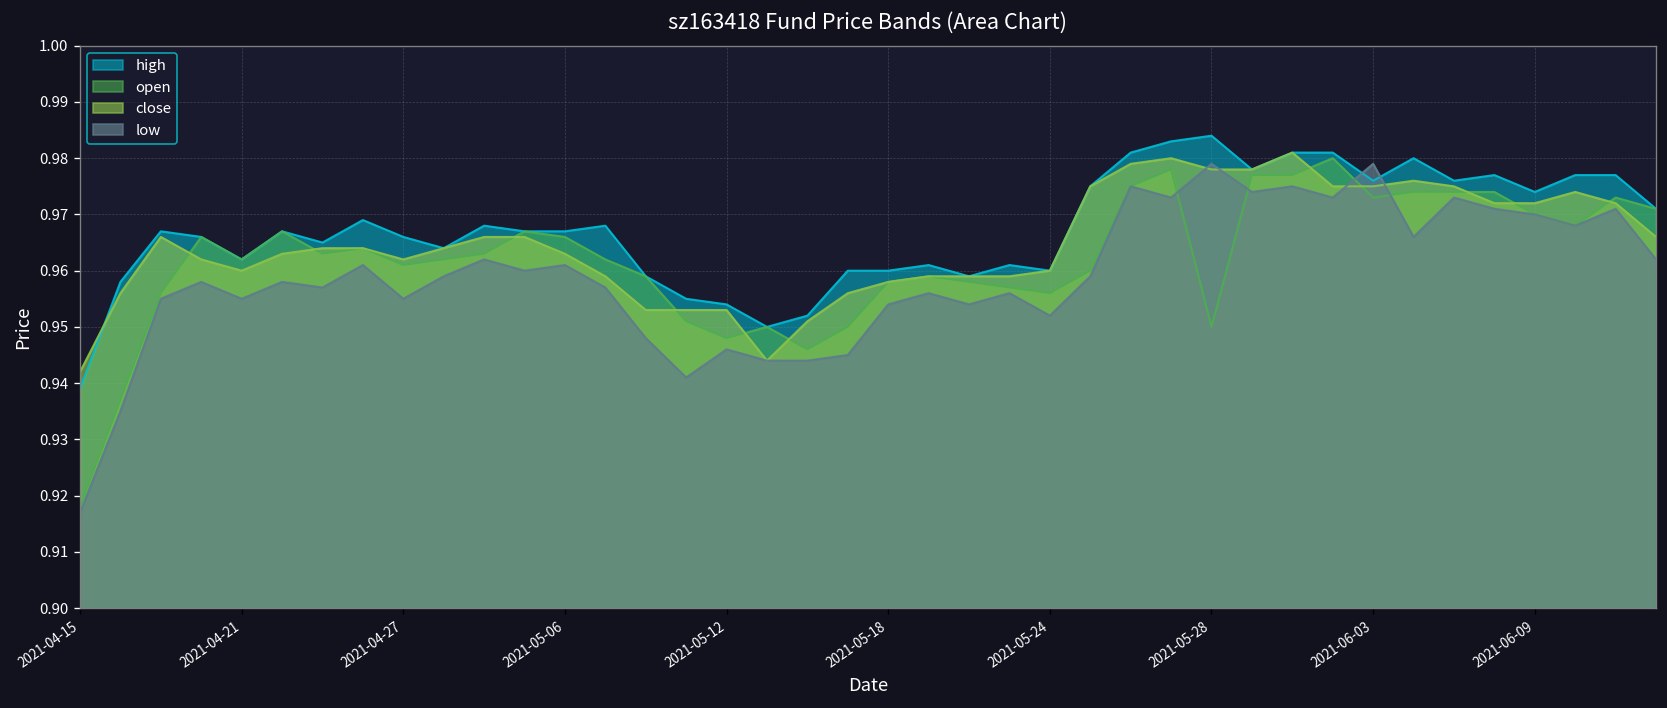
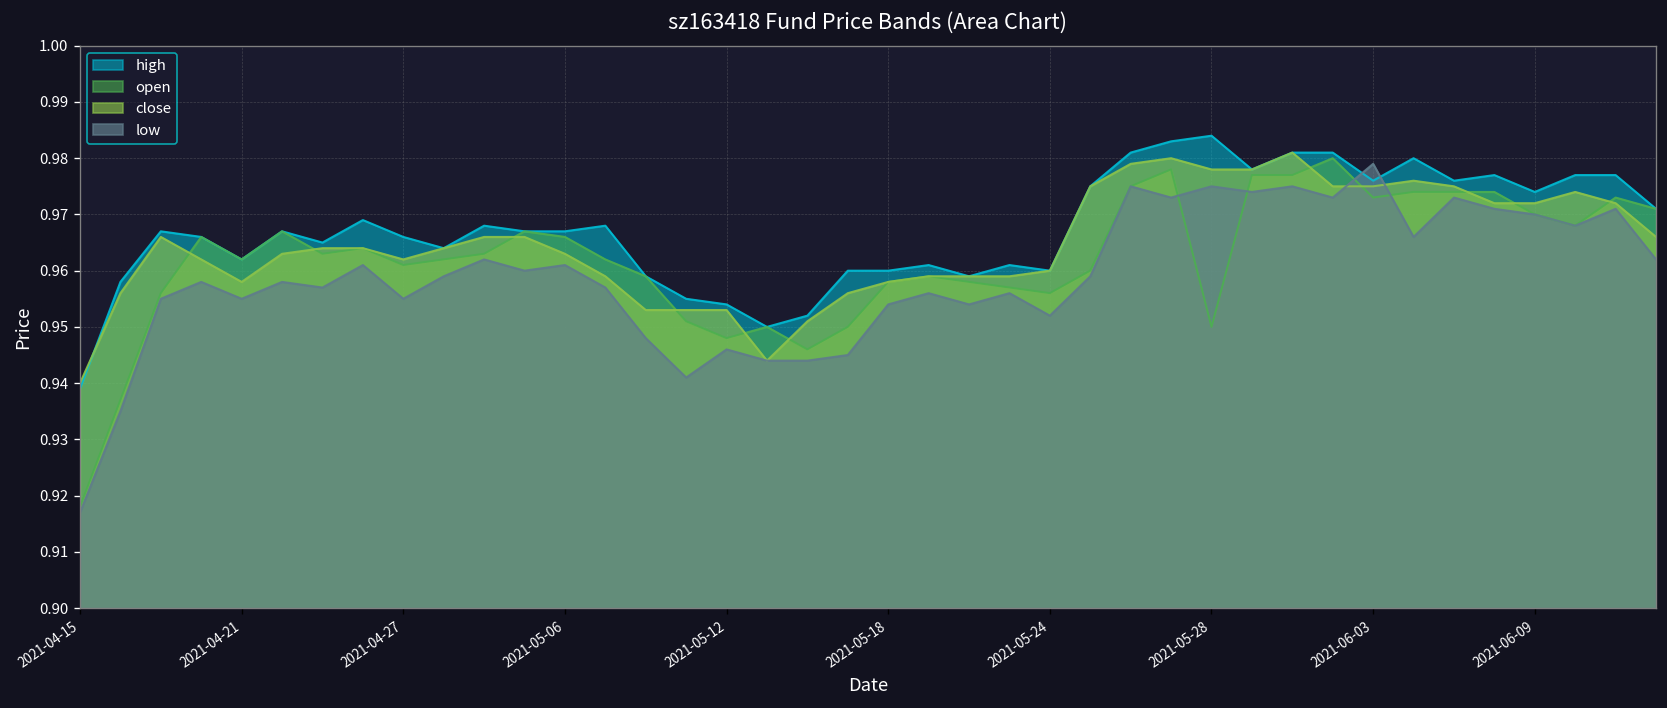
close, 2021-04-15: 0.942 -> 0.940
close, 2021-04-21: 0.960 -> 0.958
low, 2021-05-28: 0.979 -> 0.975
